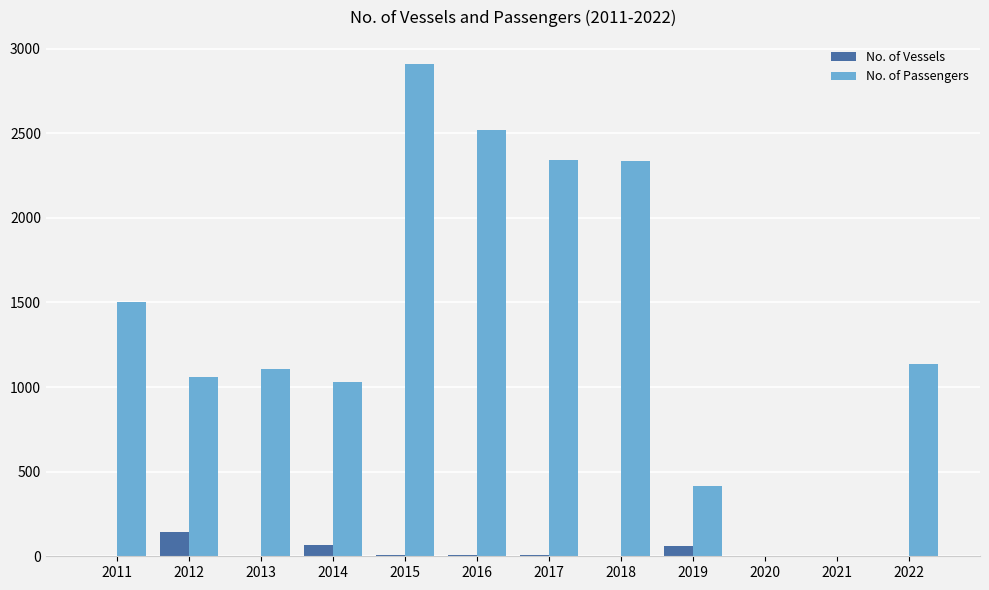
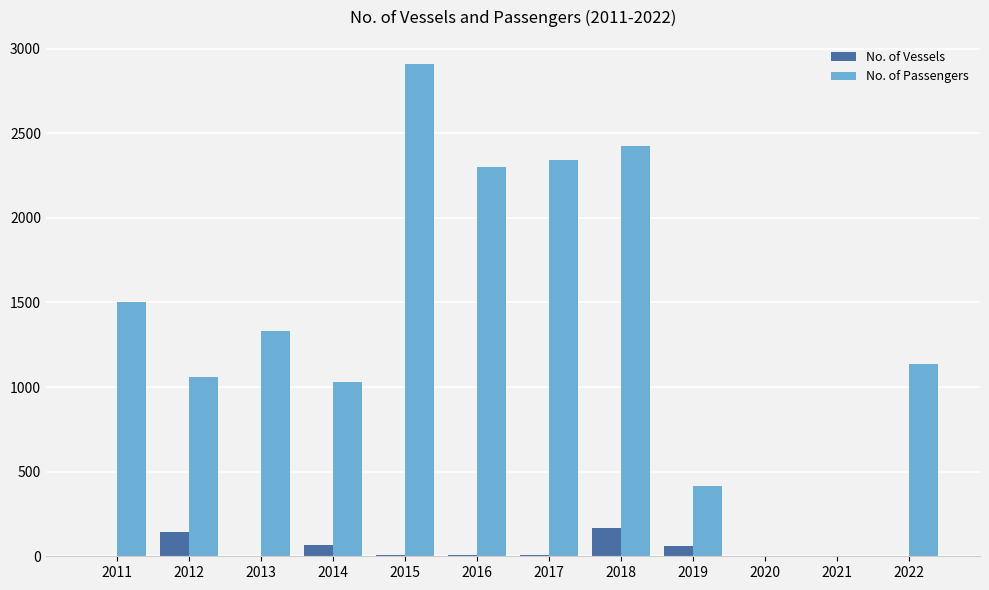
No. of Passengers, 2013: 1110 -> 1330
No. of Passengers, 2016: 2520 -> 2300
No. of Vessels, 2018: 0 -> 170
No. of Passengers, 2018: 2330 -> 2430
